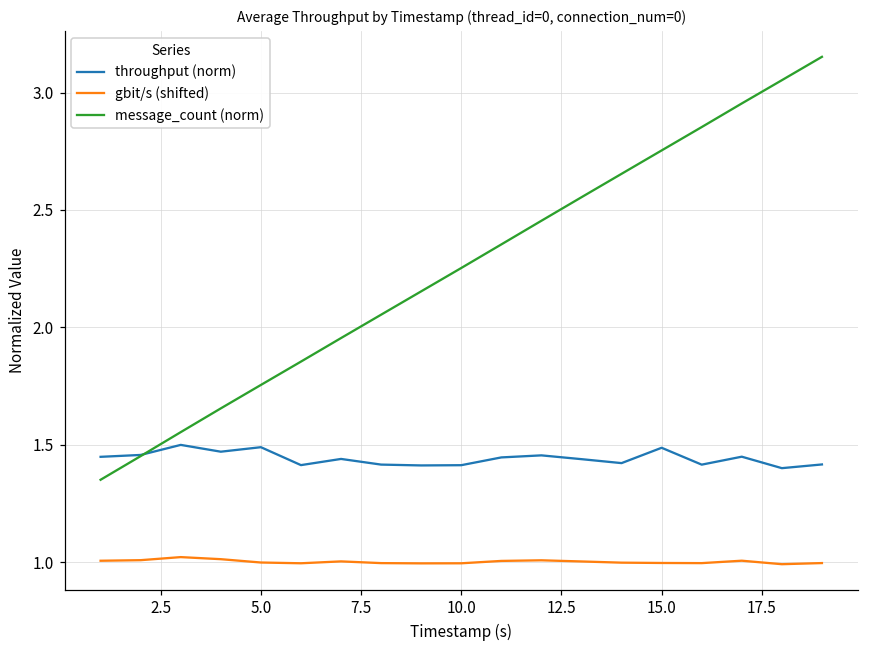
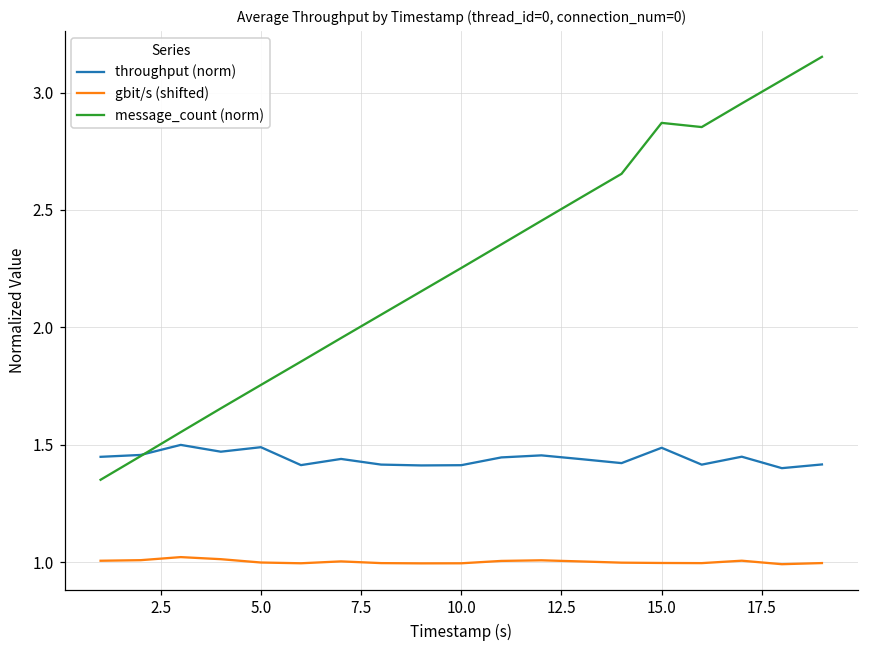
message_count (norm), 15.0: 2.75 -> 2.87
